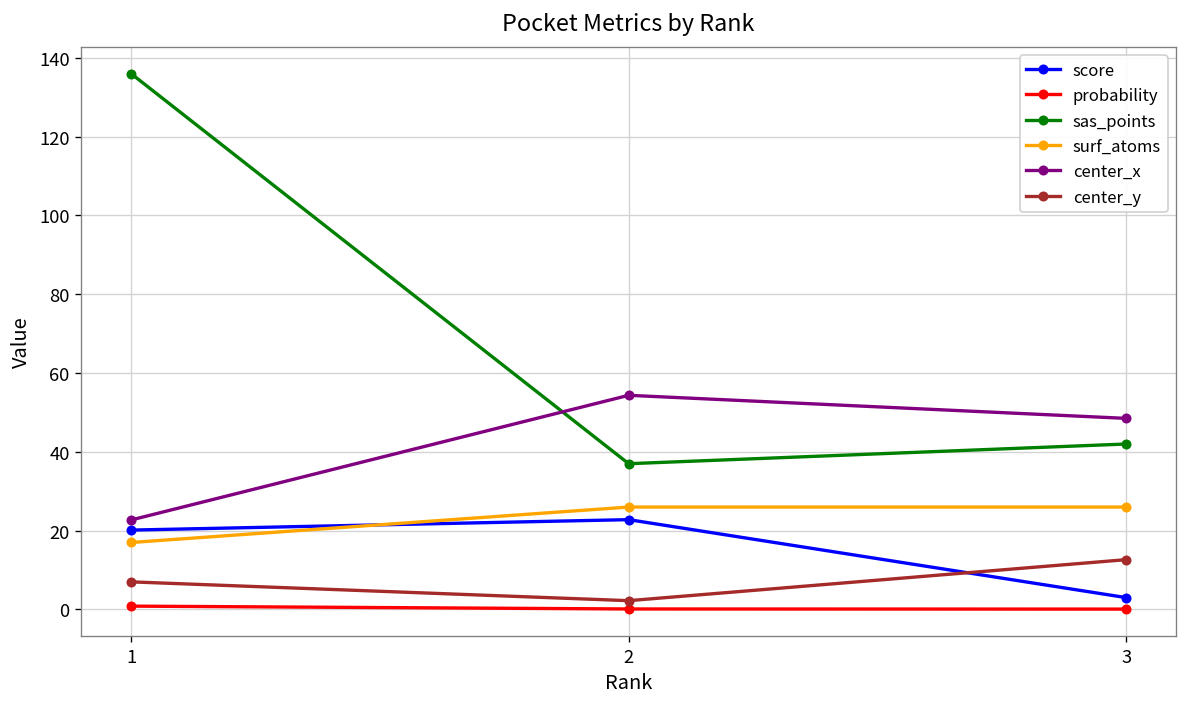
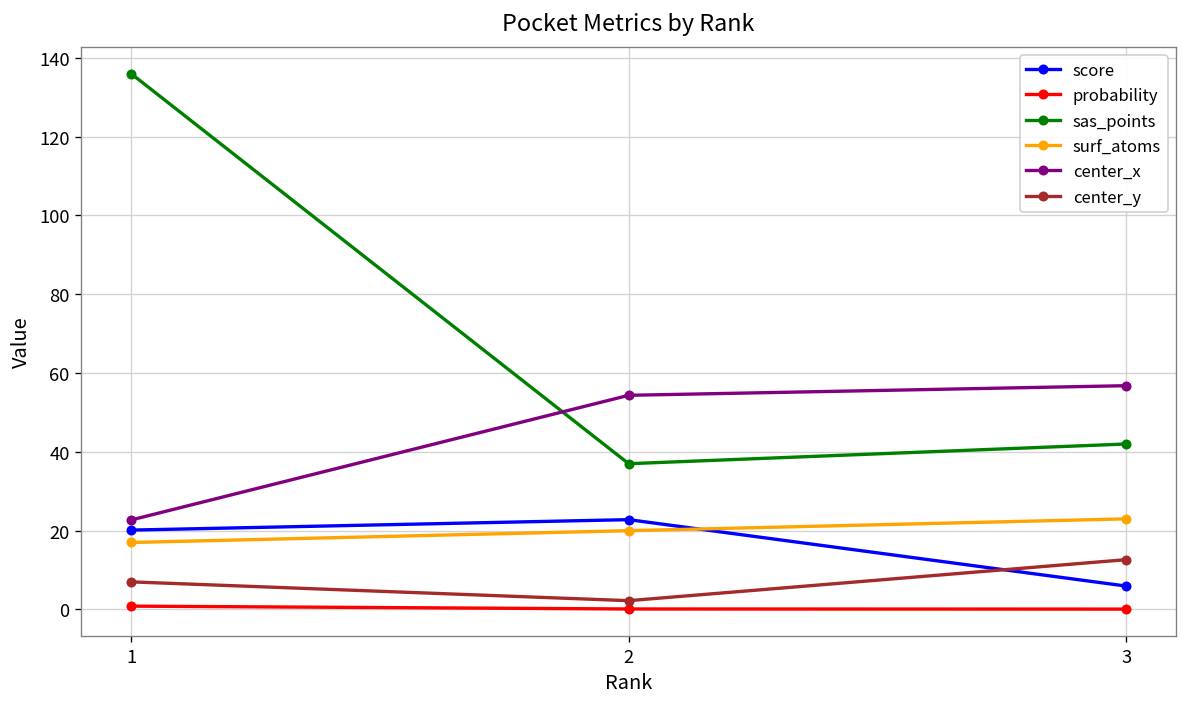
surf_atoms, 2: 26 -> 20
score, 3: 3 -> 6
surf_atoms, 3: 26 -> 23
center_x, 3: 49 -> 57
